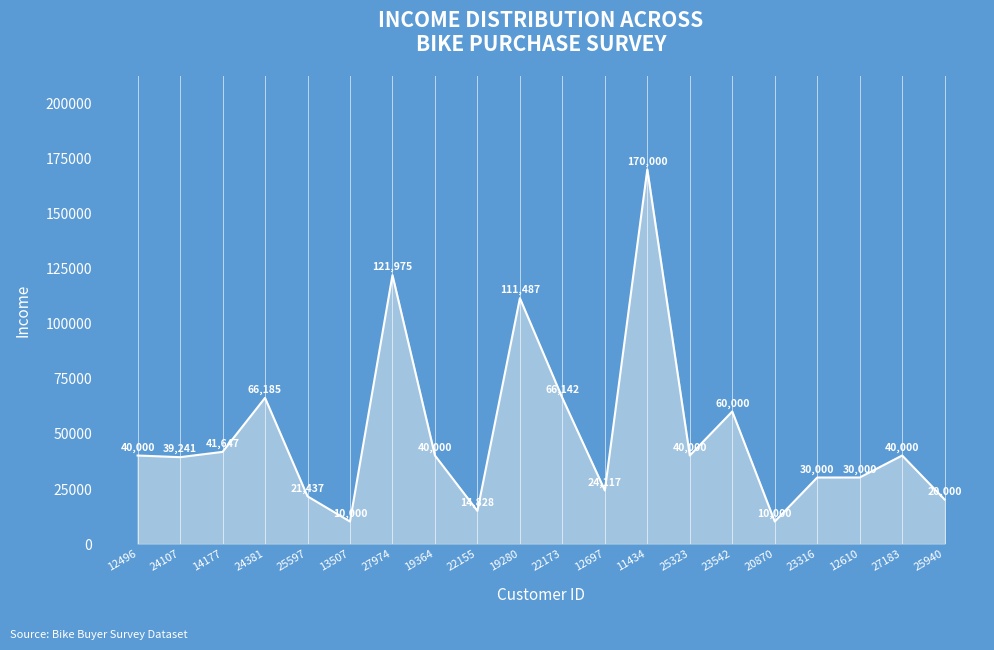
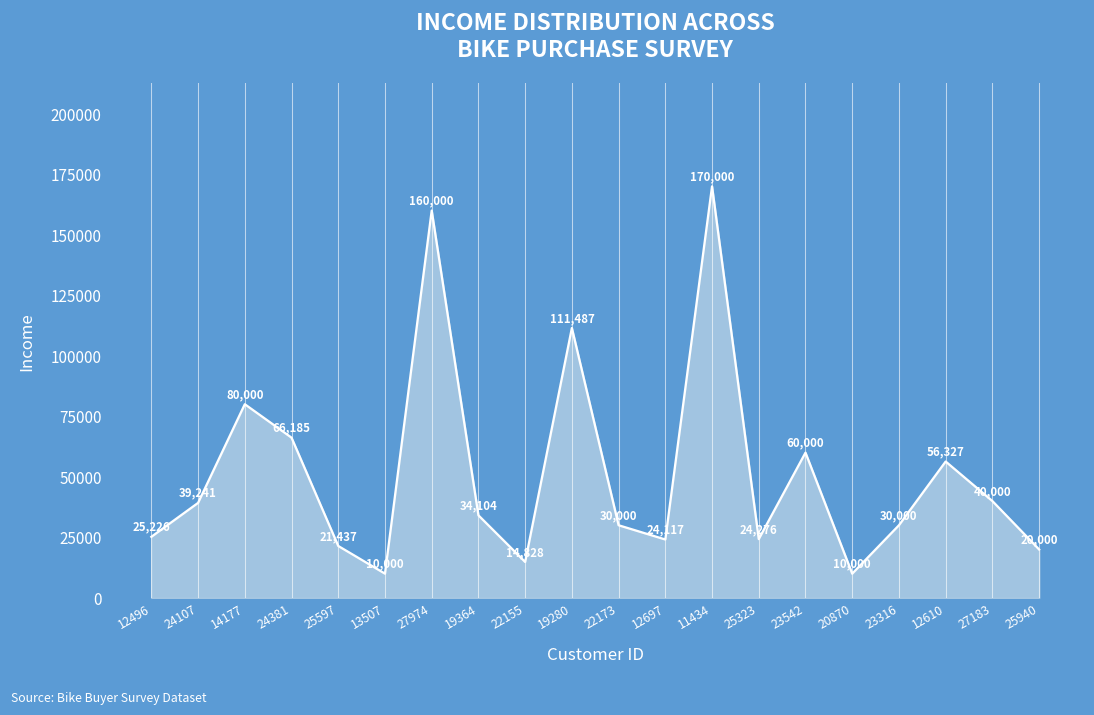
12496: 40,000 -> 25,226
14177: 41,647 -> 80,000
27974: 121,975 -> 160,000
19364: 40,000 -> 34,104
22173: 66,142 -> 30,000
25323: 40,000 -> 24,276
12610: 30,000 -> 56,327
